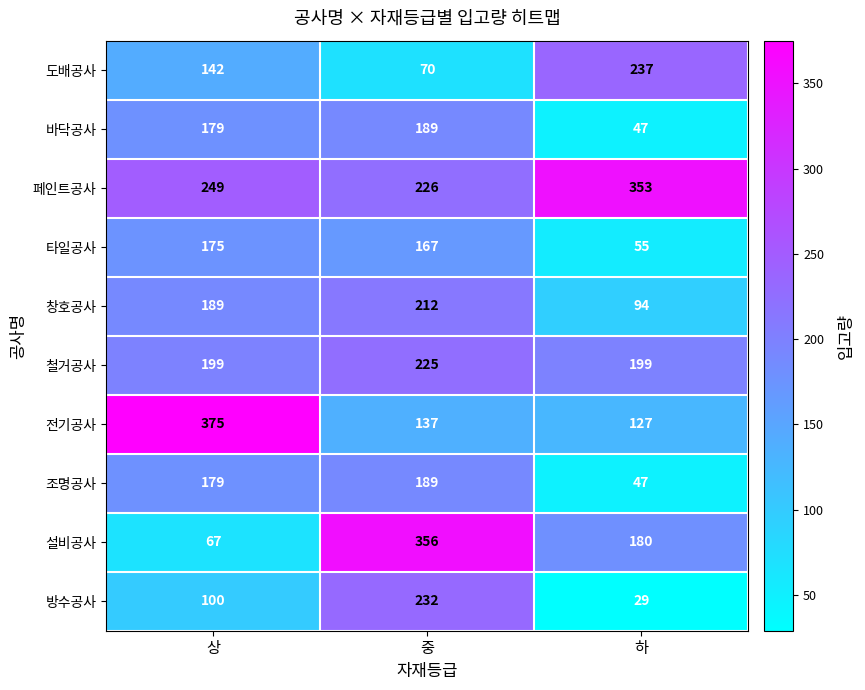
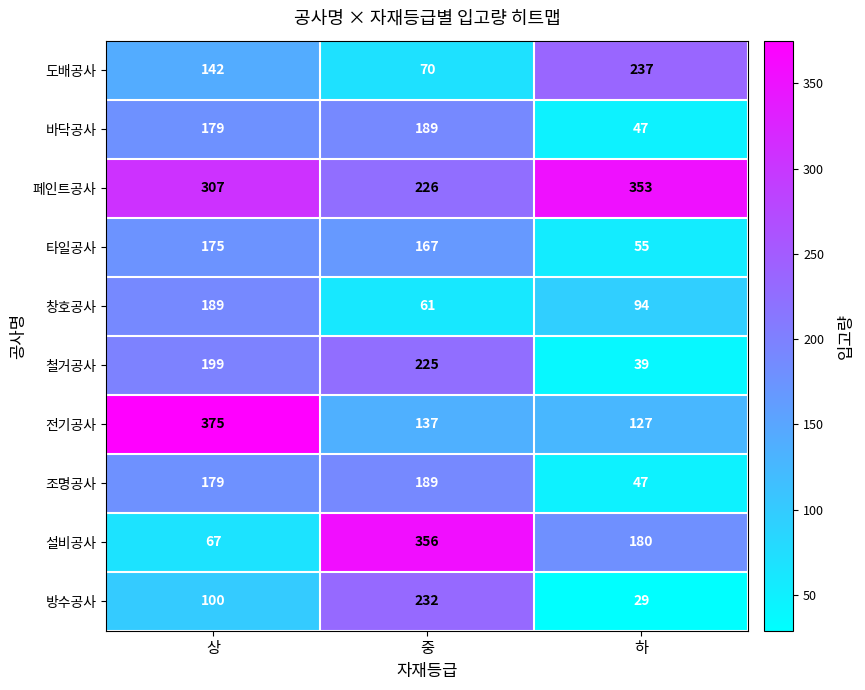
페인트공사, 상: 249 -> 307
창호공사, 중: 212 -> 61
철거공사, 하: 199 -> 39
